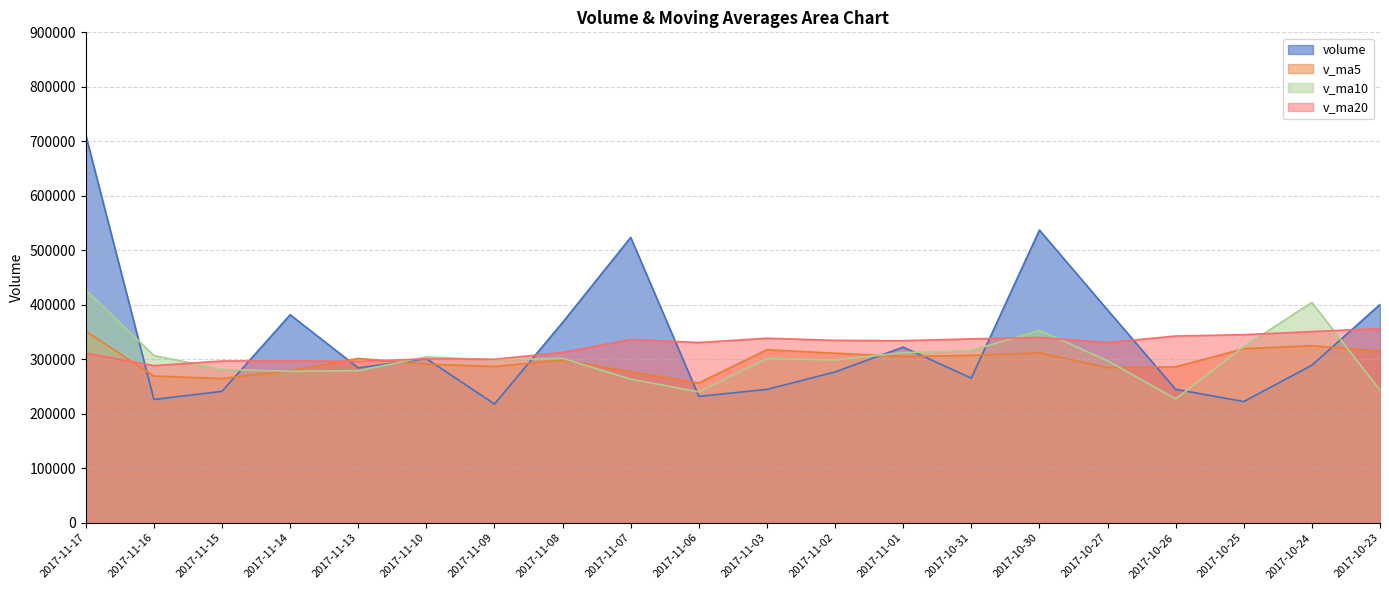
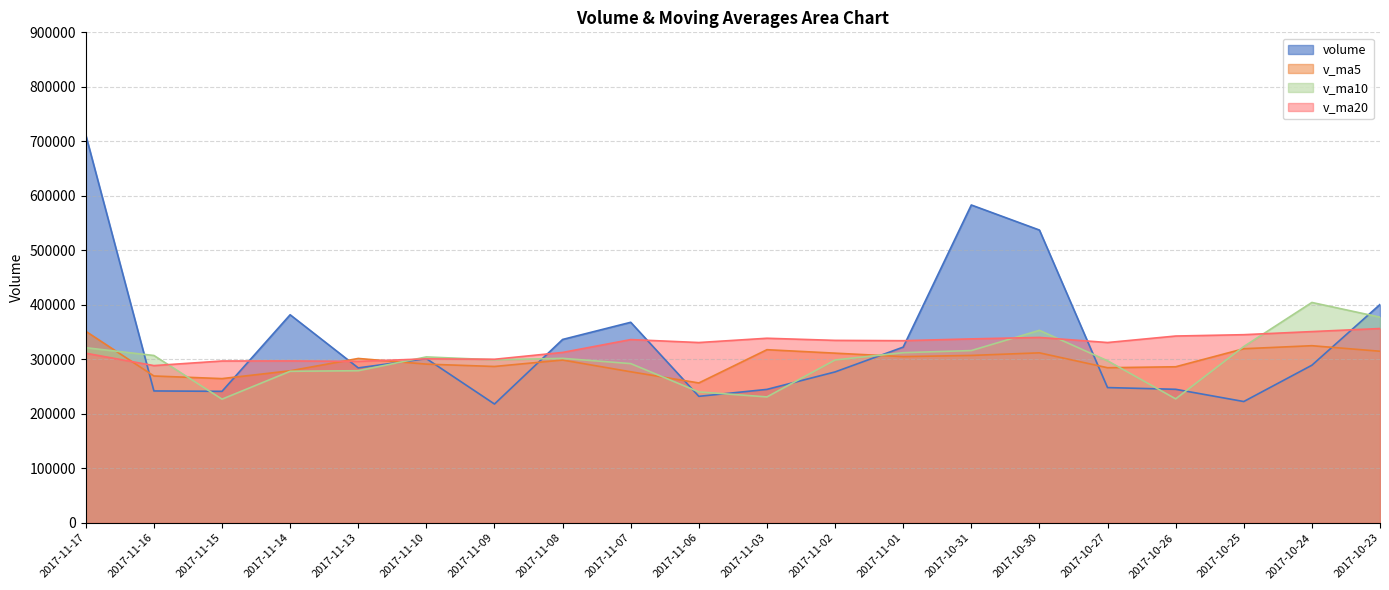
v_ma10, 2017-11-17: 430000 -> 320000
volume, 2017-11-16: 230000 -> 240000
v_ma10, 2017-11-15: 280000 -> 230000
volume, 2017-11-08: 370000 -> 340000
volume, 2017-11-07: 520000 -> 370000
v_ma10, 2017-11-07: 260000 -> 290000
v_ma10, 2017-11-03: 300000 -> 230000
volume, 2017-10-31: 270000 -> 580000
volume, 2017-10-27: 390000 -> 250000
v_ma10, 2017-10-23: 240000 -> 380000
